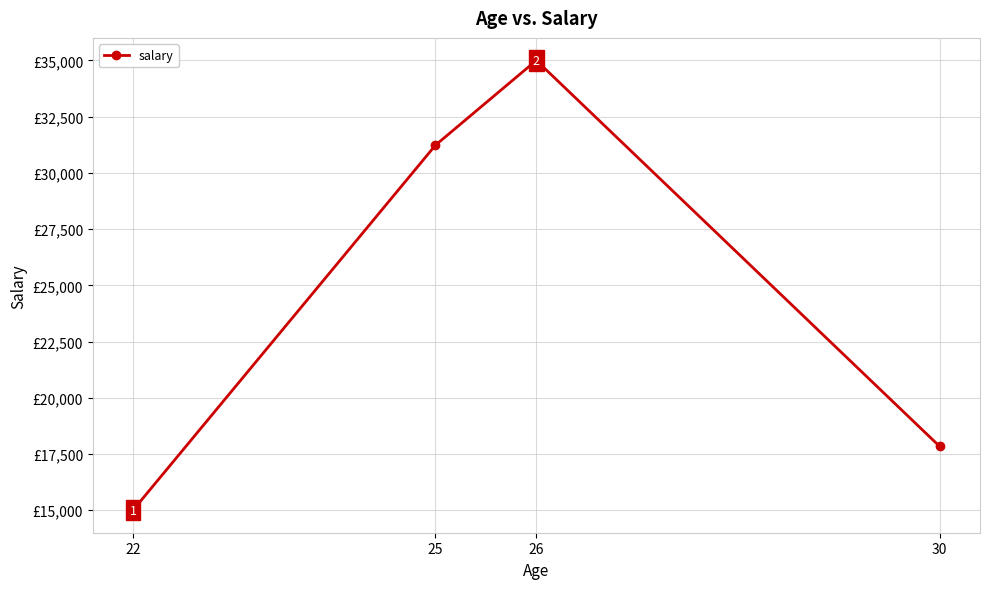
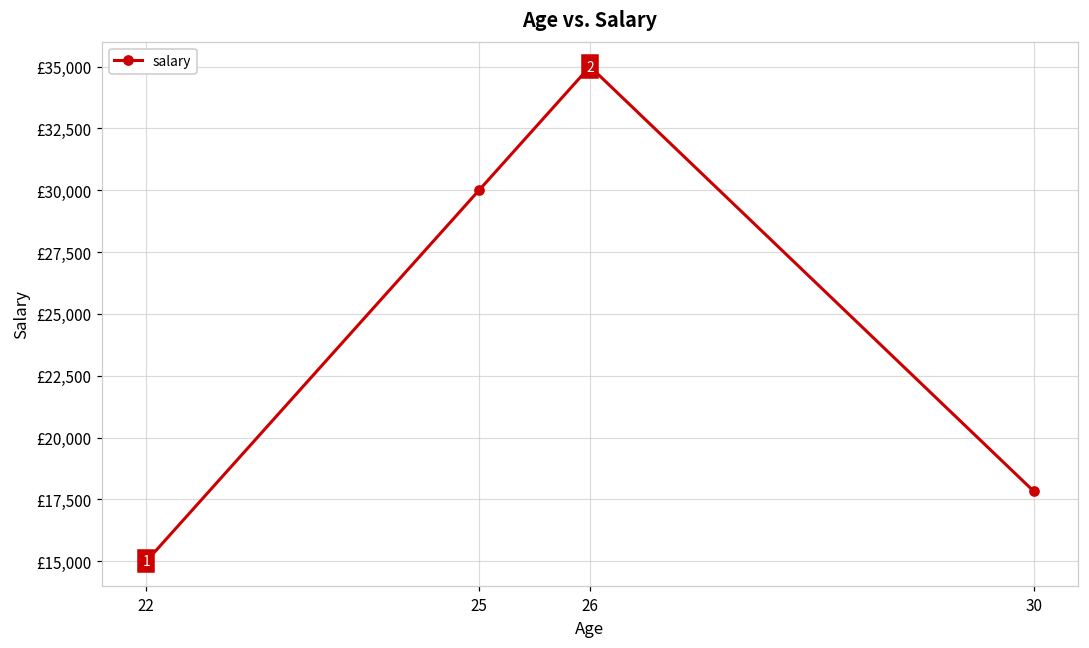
25: £31,200 -> £30,000
